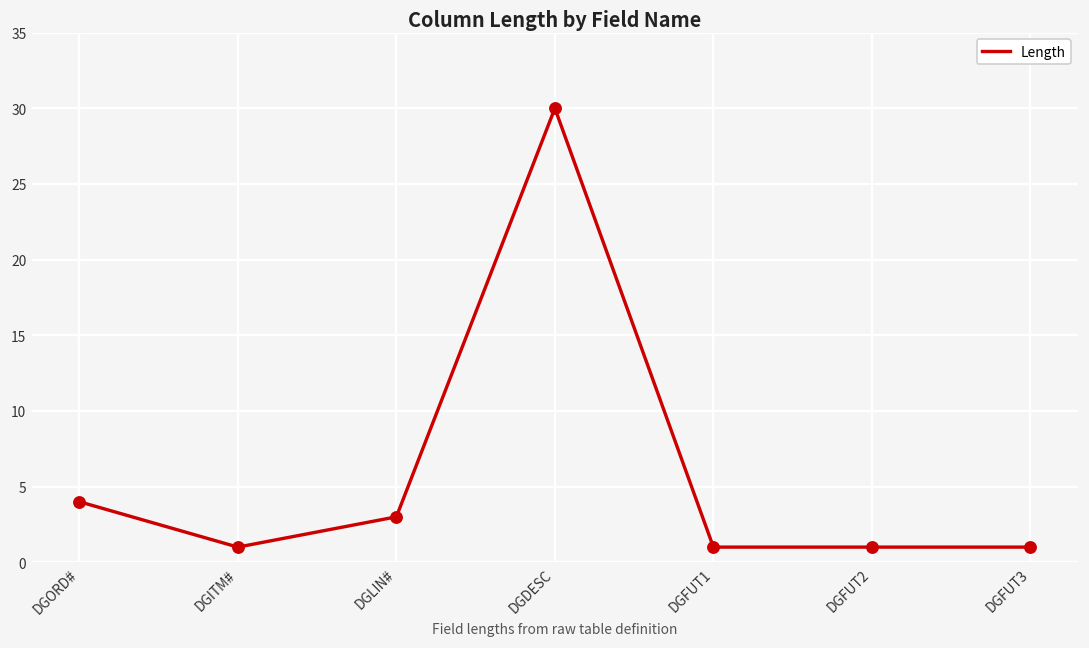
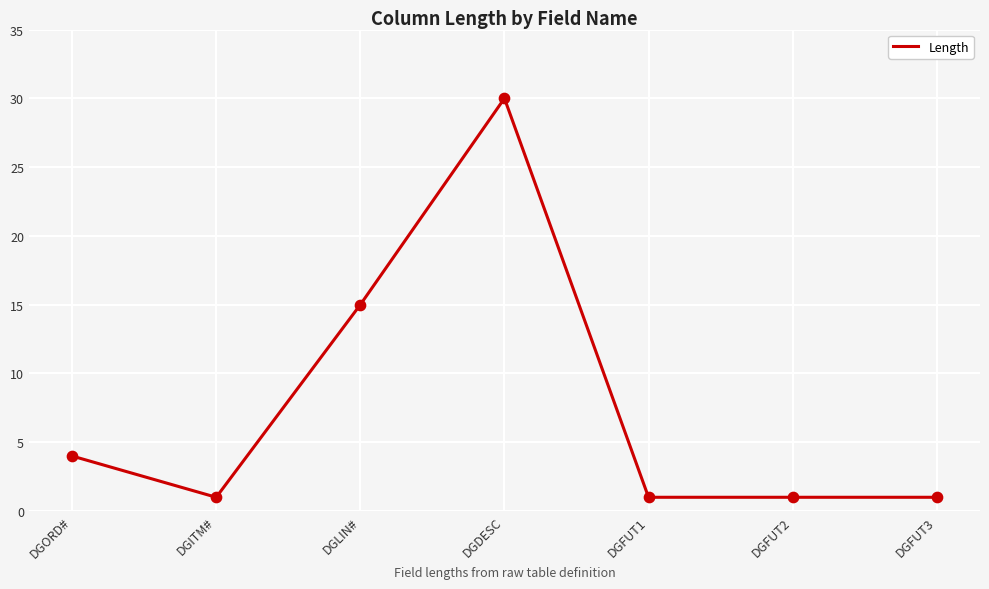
DGLIN#: 3 -> 15
